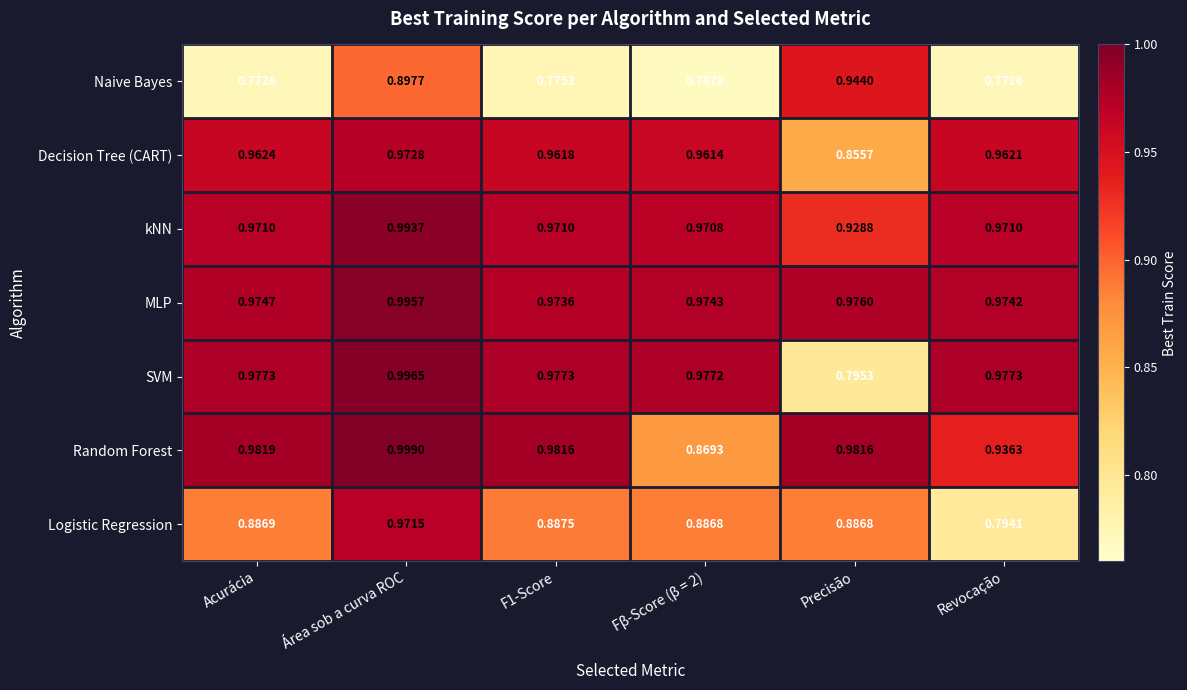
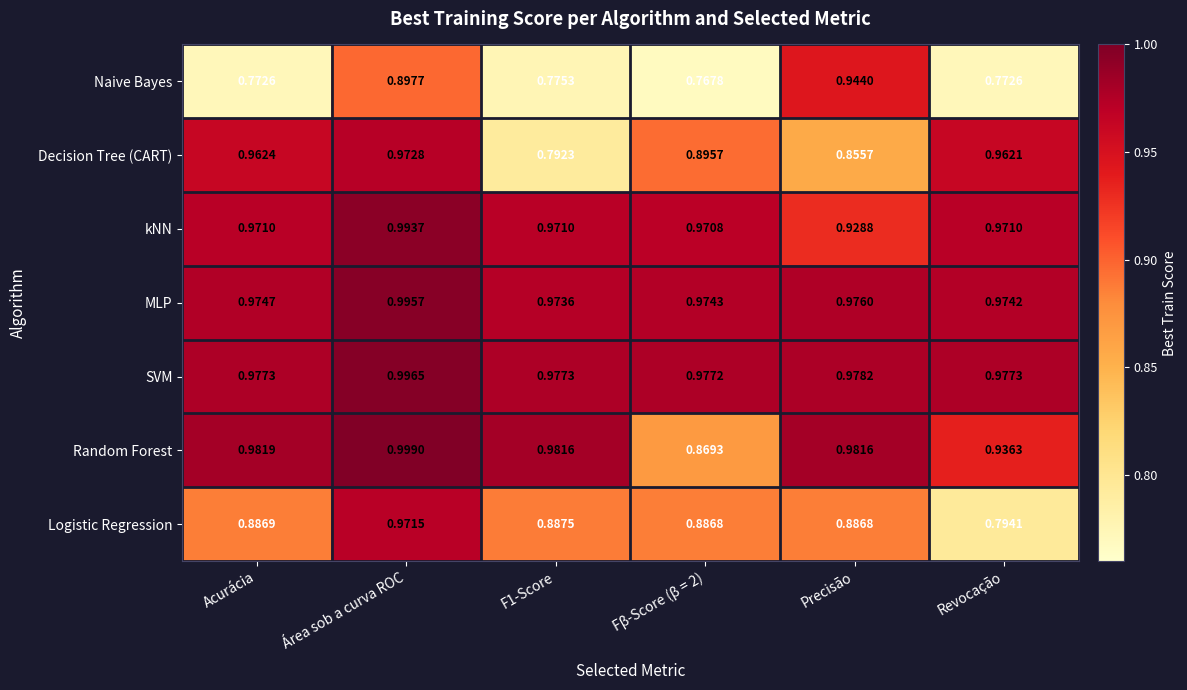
Decision Tree (CART), F1-Score: 0.9618 -> 0.7923
Decision Tree (CART), Fβ-Score (β = 2): 0.9614 -> 0.8957
SVM, Precisão: 0.7953 -> 0.9782
